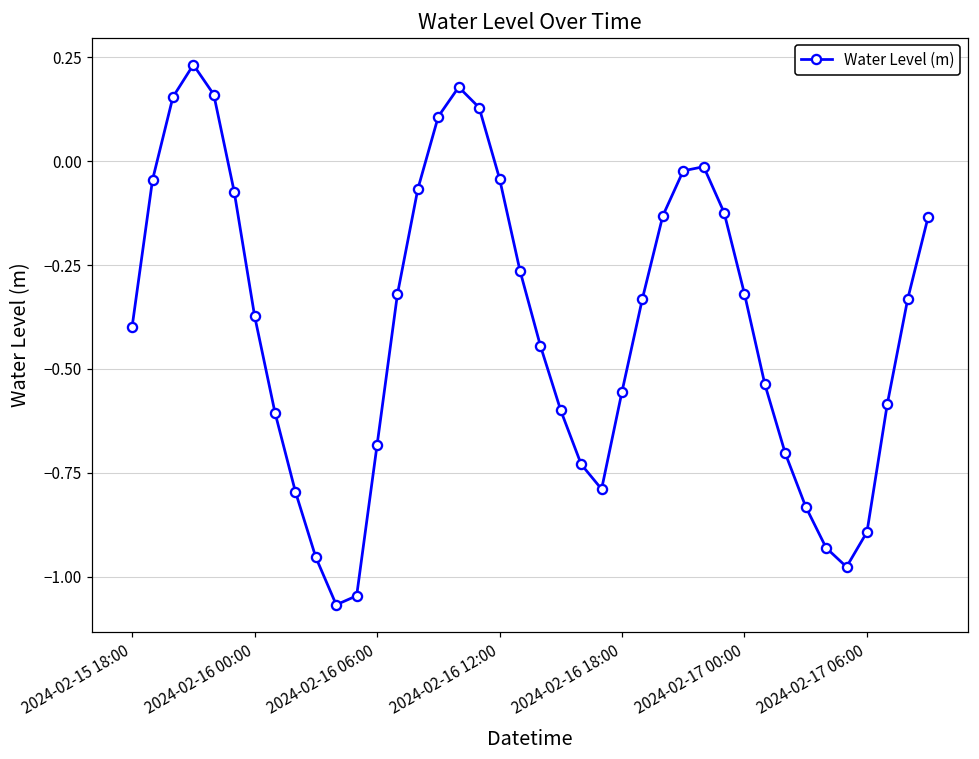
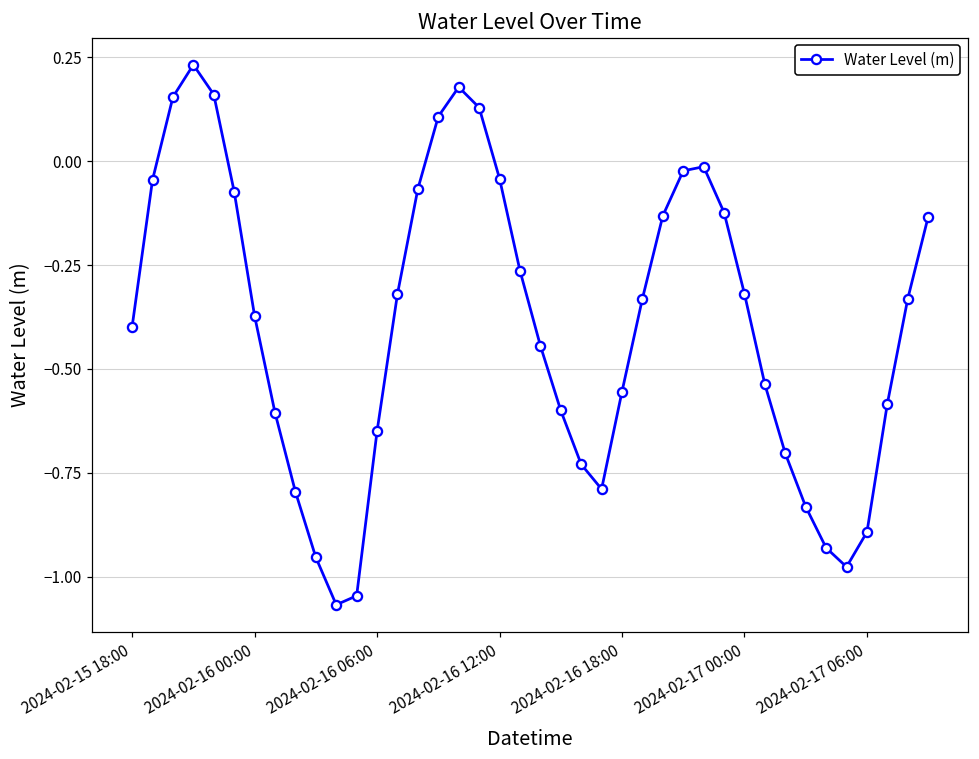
2024-02-16 06:00: -0.68 -> -0.65
